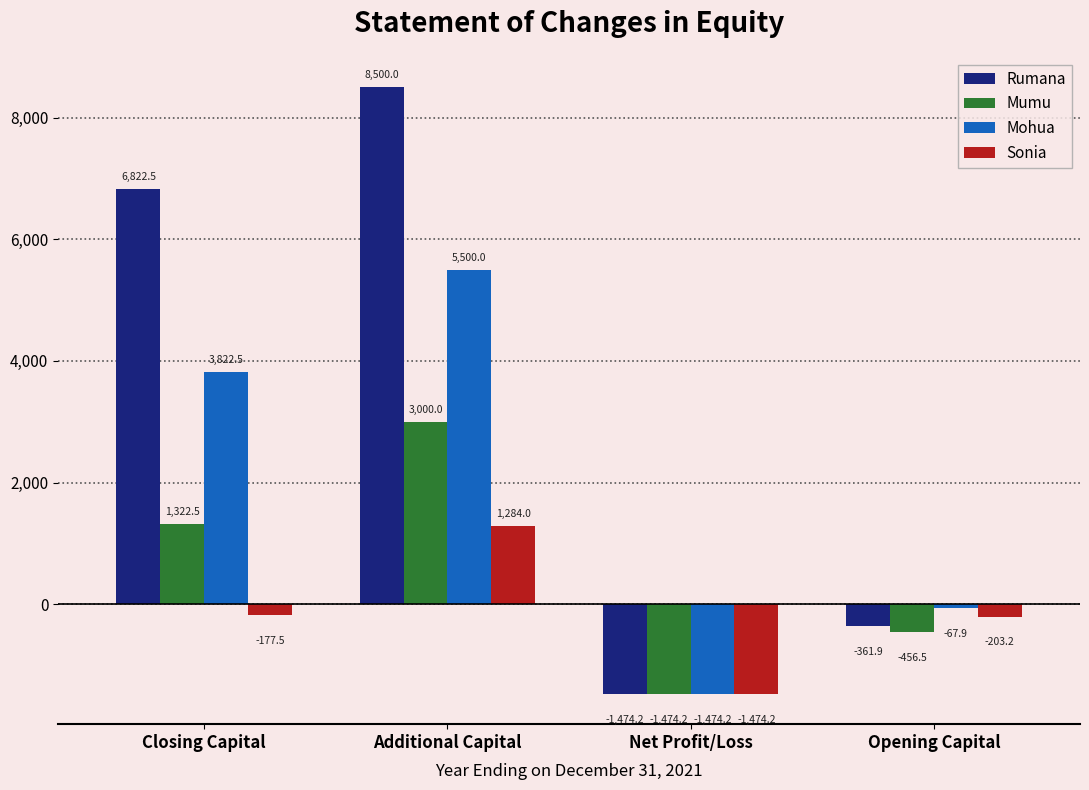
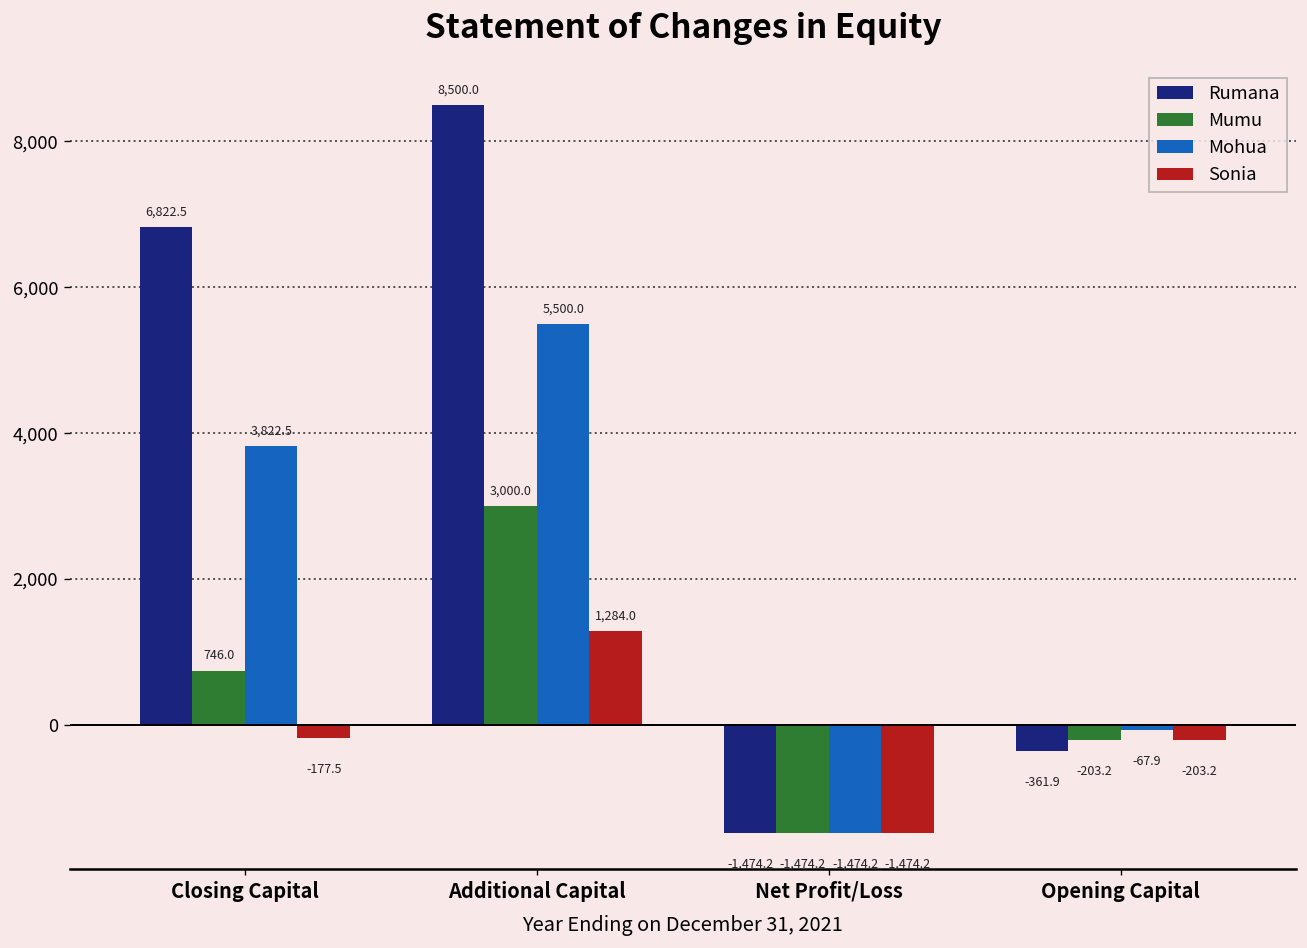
Mumu, Closing Capital: 1,322.5 -> 746.0
Mumu, Opening Capital: -456.5 -> -203.2
